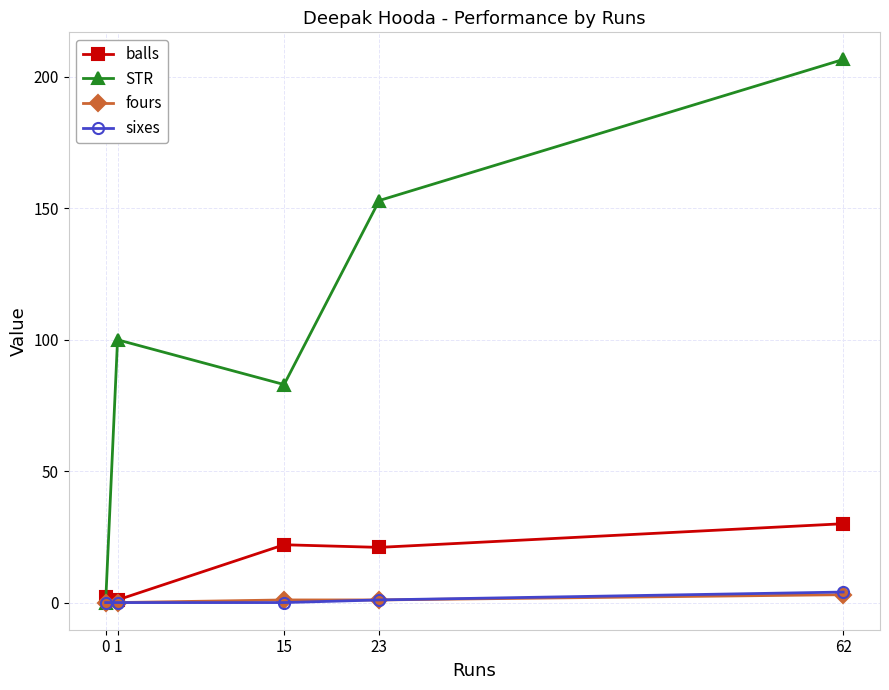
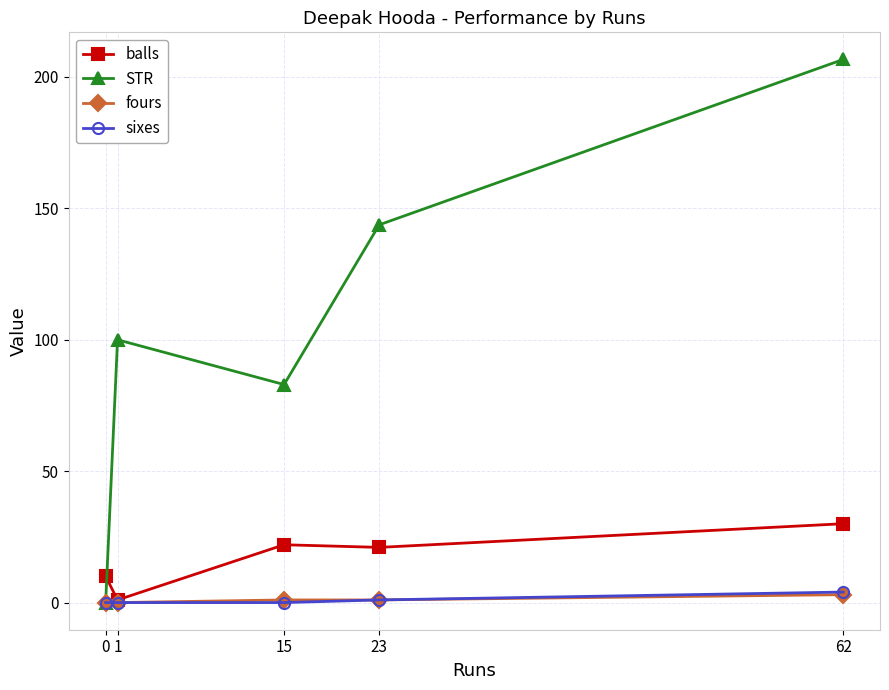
balls, 0: 2 -> 10
STR, 23: 153 -> 144
